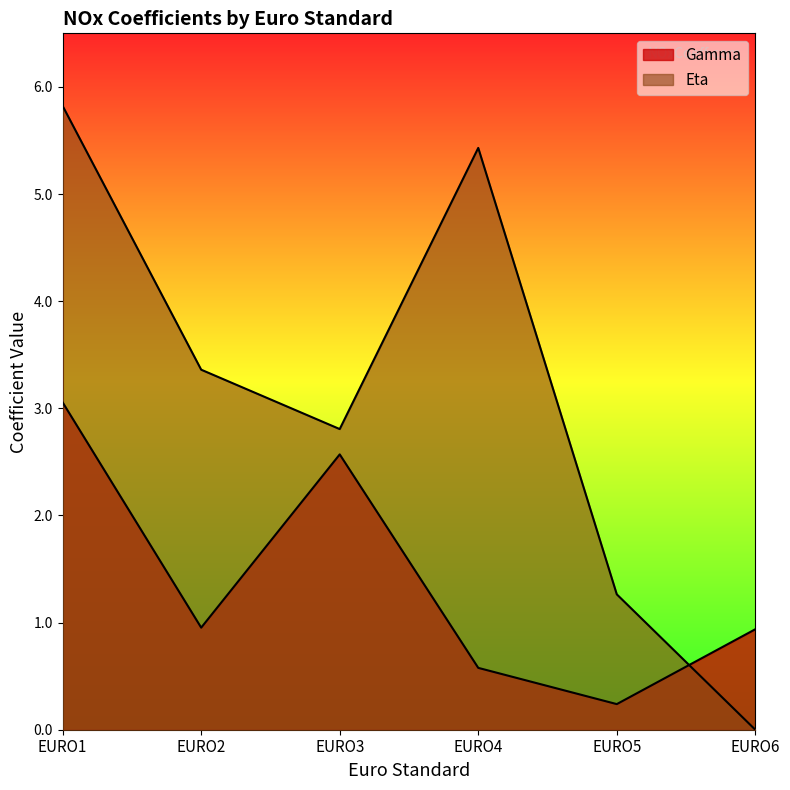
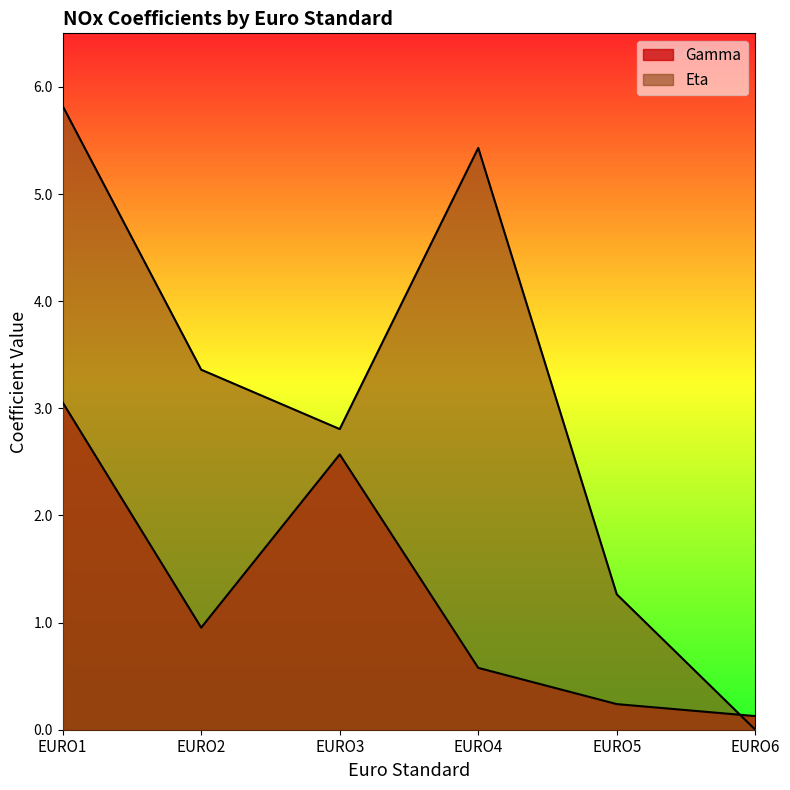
Gamma, EURO6: 0.94 -> 0.13
